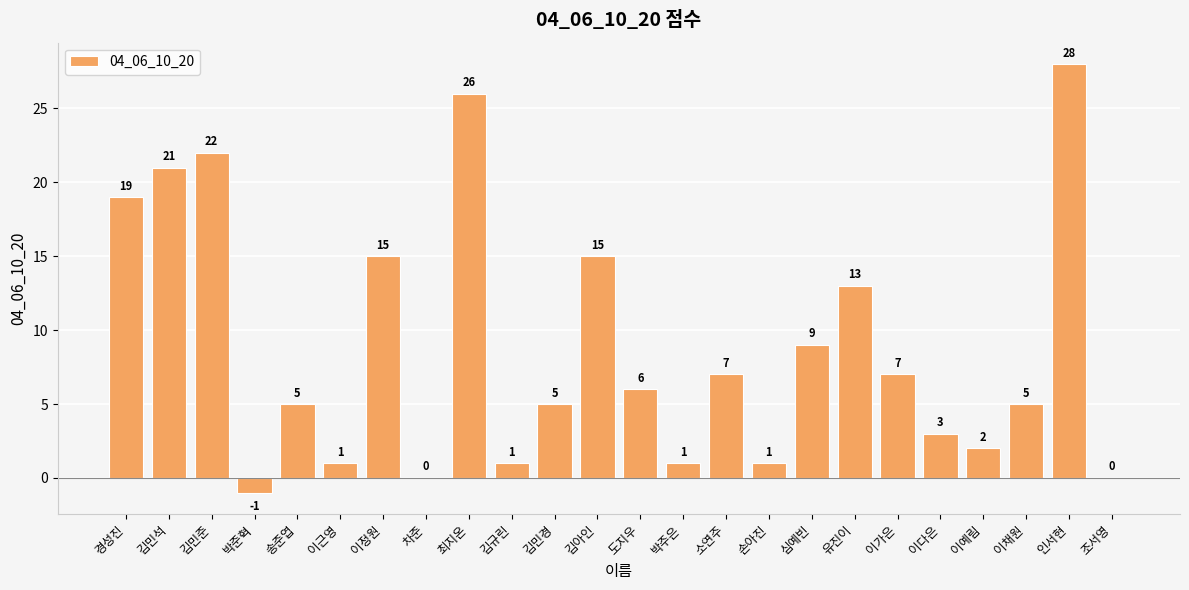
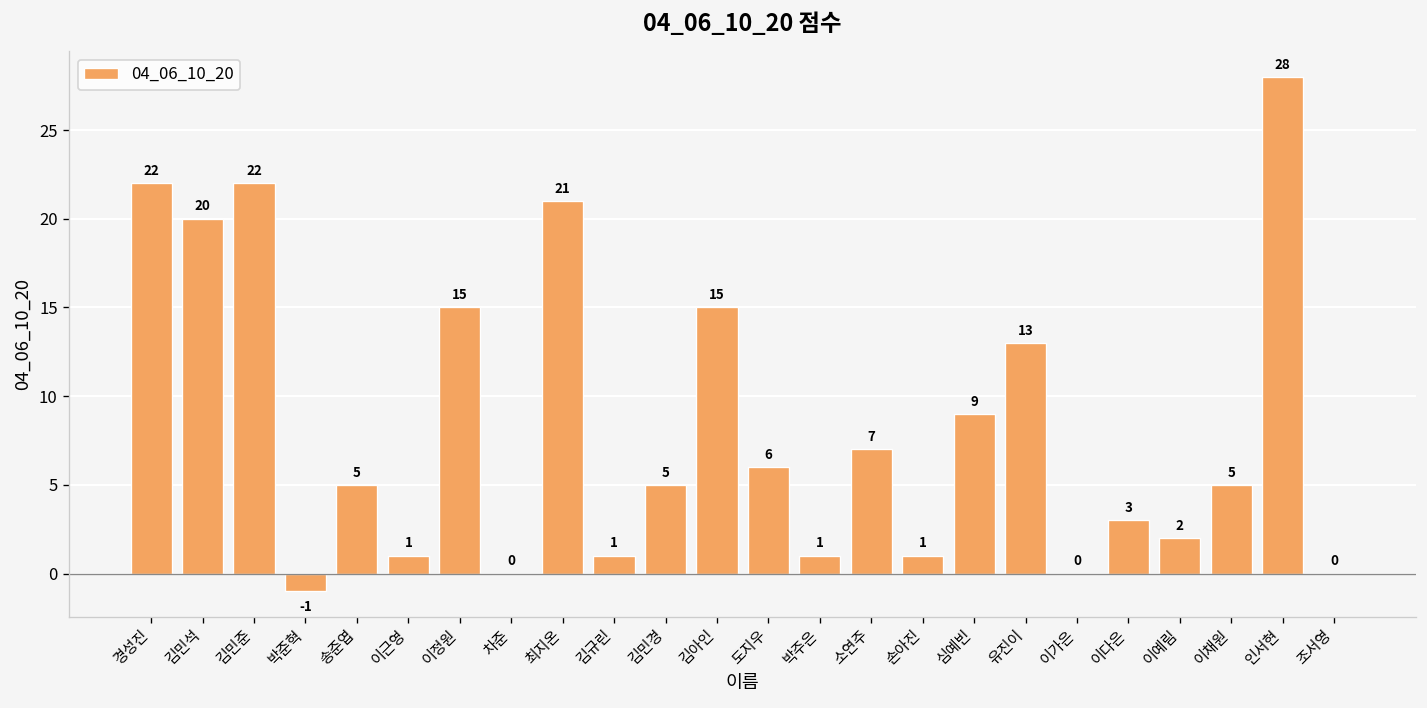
경성진: 19 -> 22
김민석: 21 -> 20
최지온: 26 -> 21
이가은: 7 -> 0
